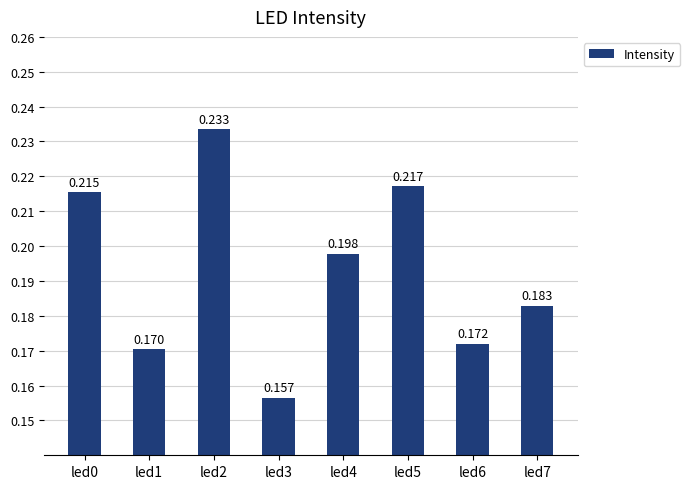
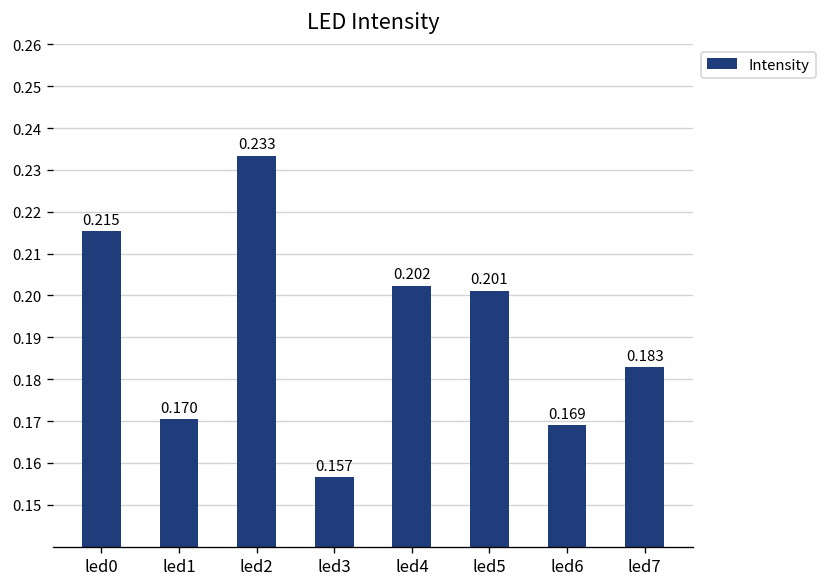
led4: 0.198 -> 0.202
led5: 0.217 -> 0.201
led6: 0.172 -> 0.169
